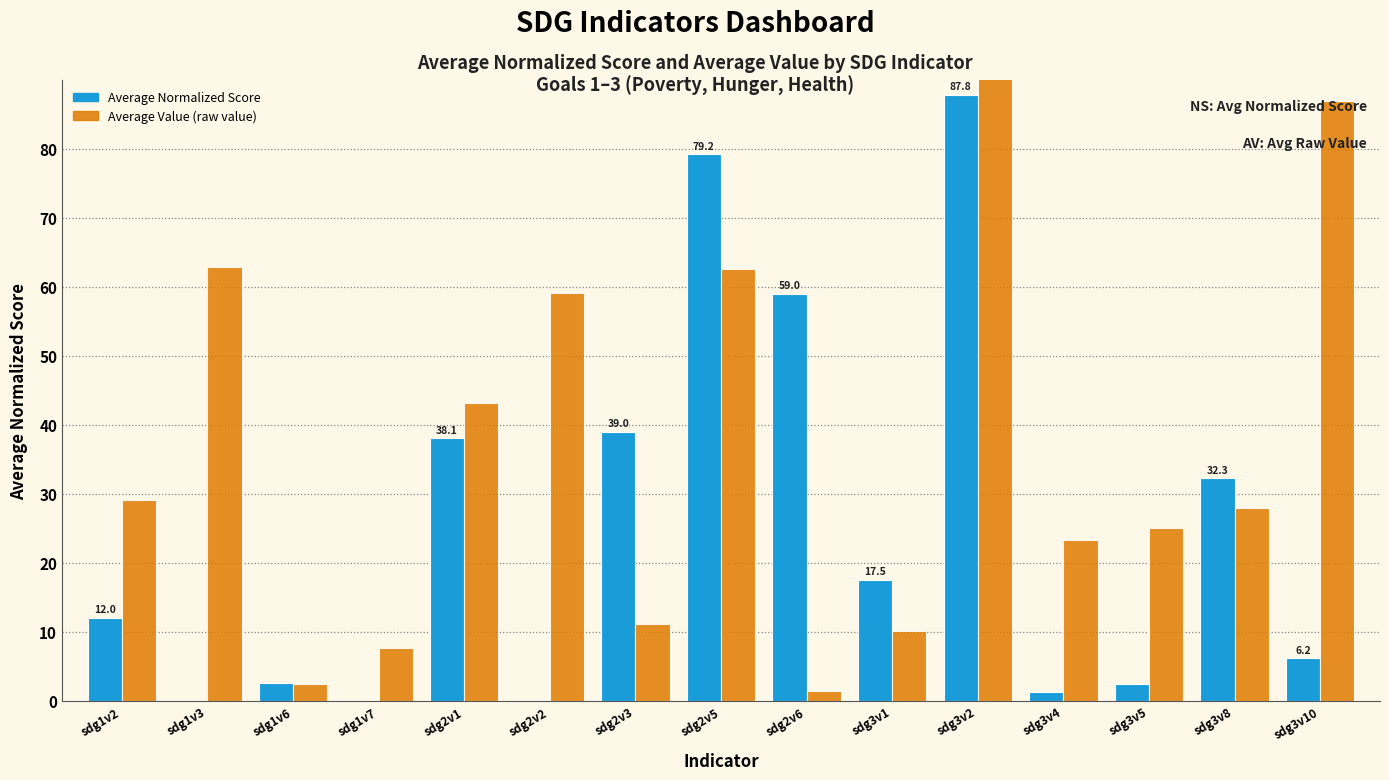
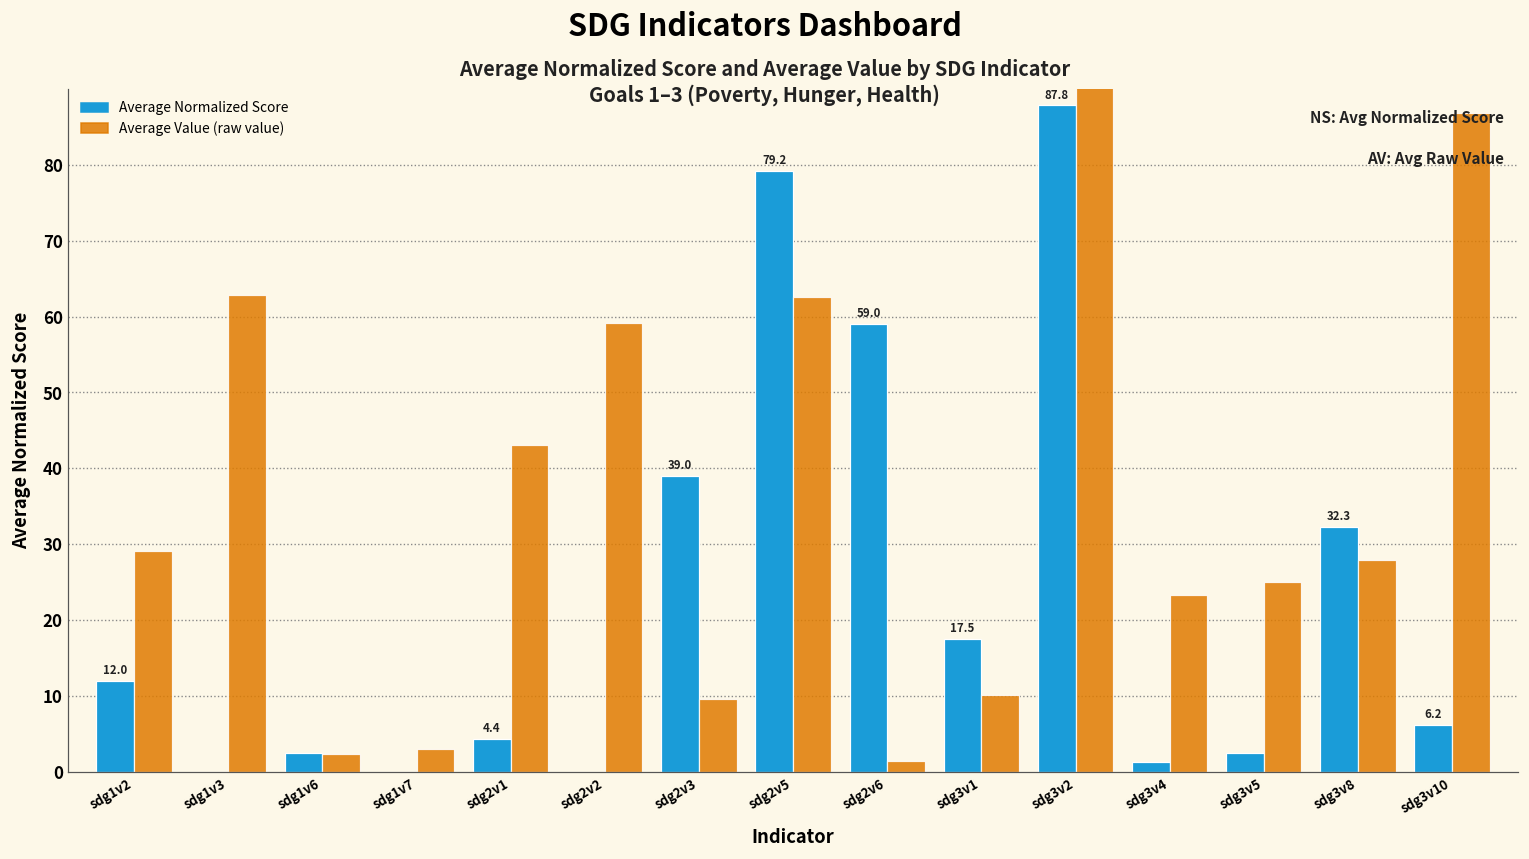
Average Value (raw value), sdg1v7: 8 -> 3
Average Normalized Score, sdg2v1: 38.1 -> 4.4
Average Value (raw value), sdg2v3: 11 -> 10
